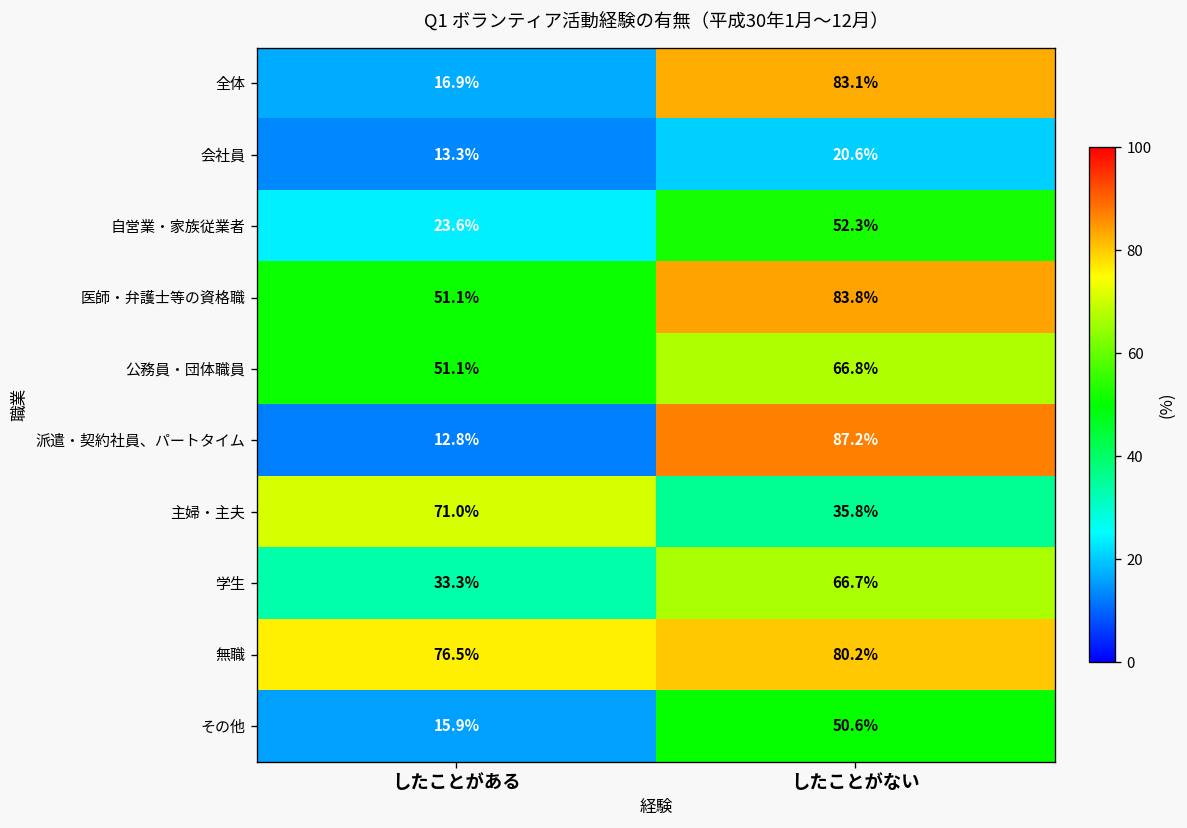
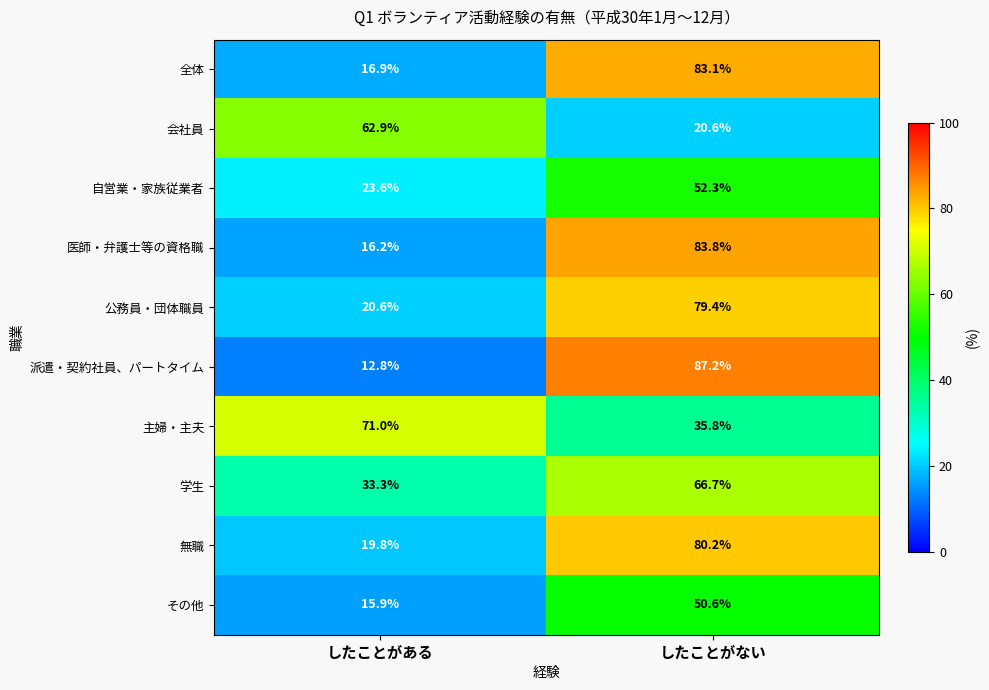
会社員, したことがある: 13.3% -> 62.9%
医師・弁護士等の資格職, したことがある: 51.1% -> 16.2%
公務員・団体職員, したことがある: 51.1% -> 20.6%
公務員・団体職員, したことがない: 66.8% -> 79.4%
無職, したことがある: 76.5% -> 19.8%
